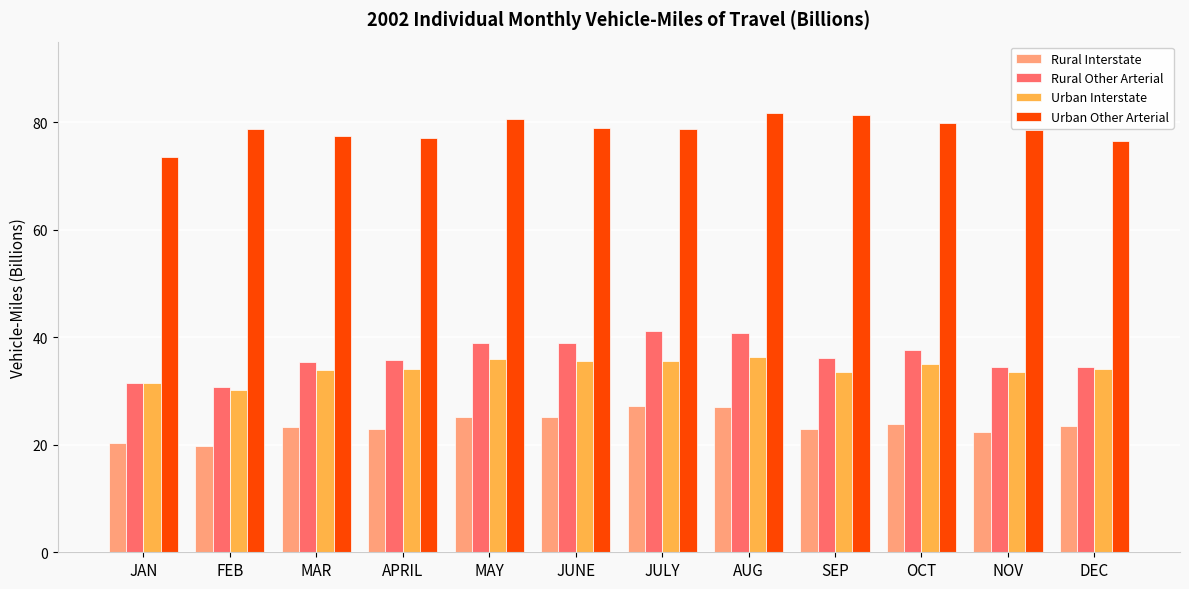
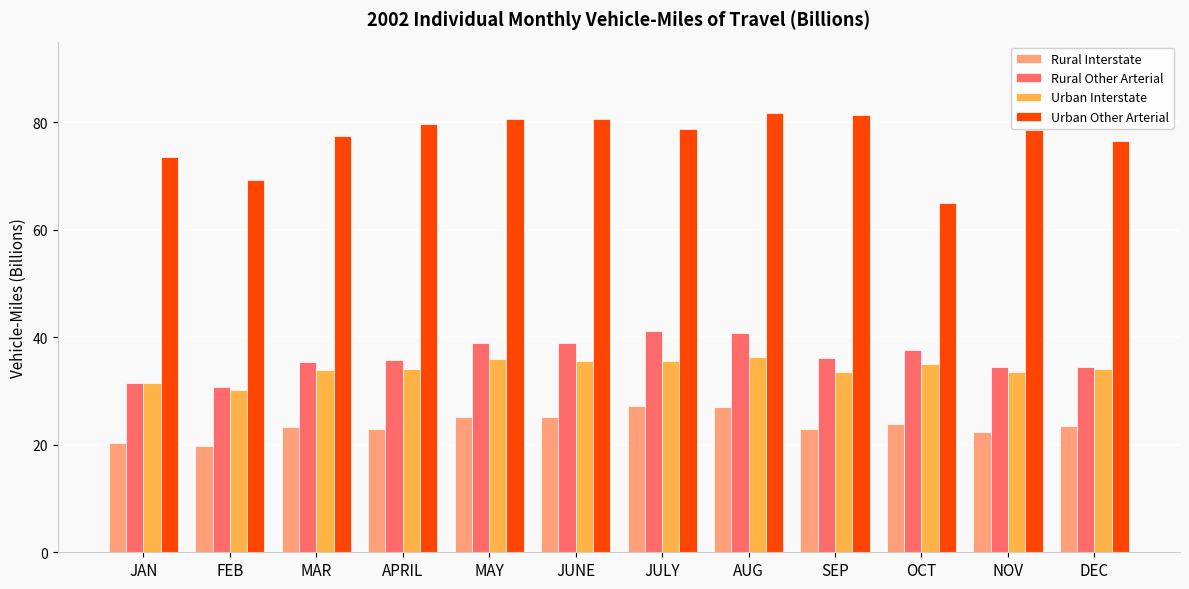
Urban Other Arterial, FEB: 79 -> 69
Urban Other Arterial, APRIL: 77 -> 80
Urban Other Arterial, JUNE: 79 -> 81
Urban Other Arterial, OCT: 80 -> 65
